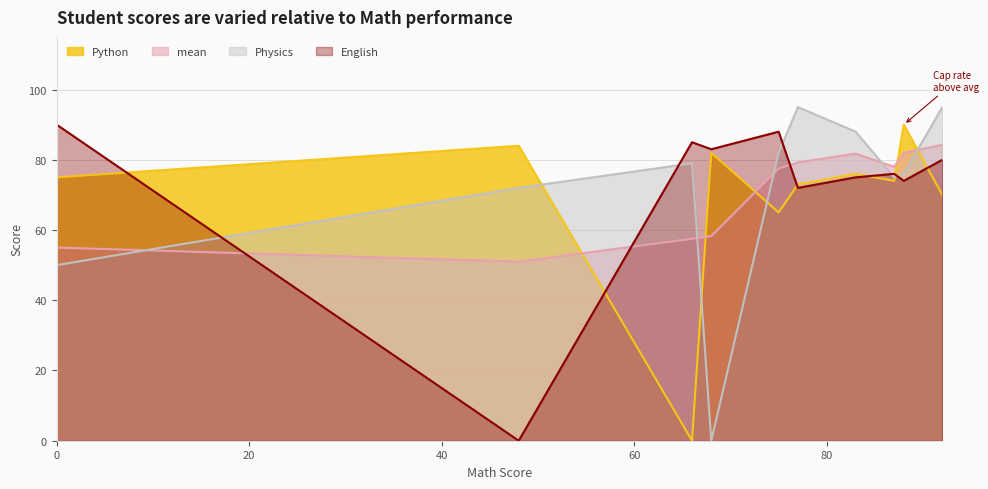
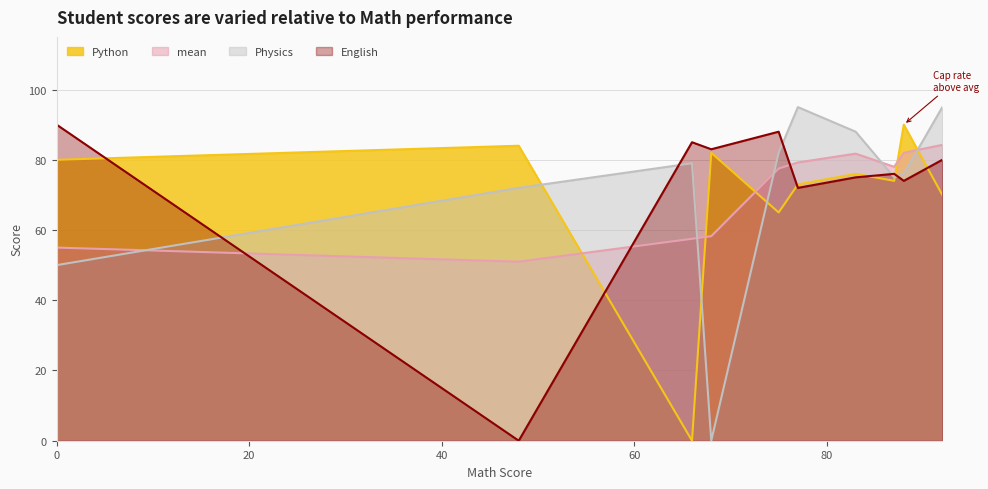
Python, 0: 75 -> 80
